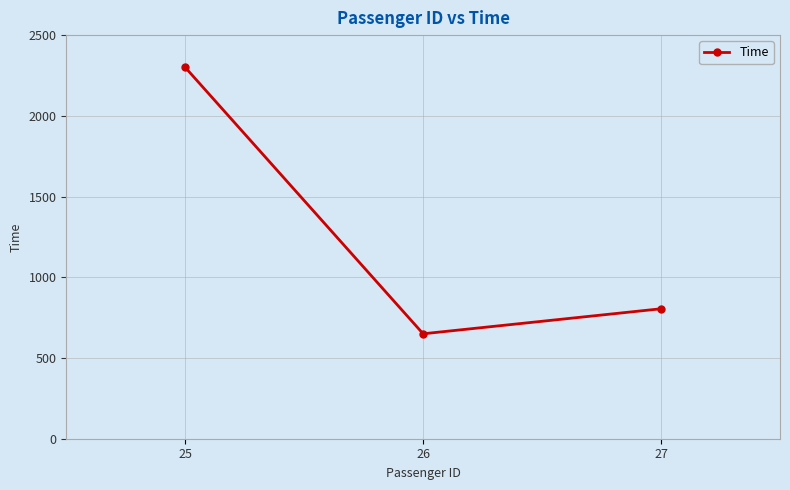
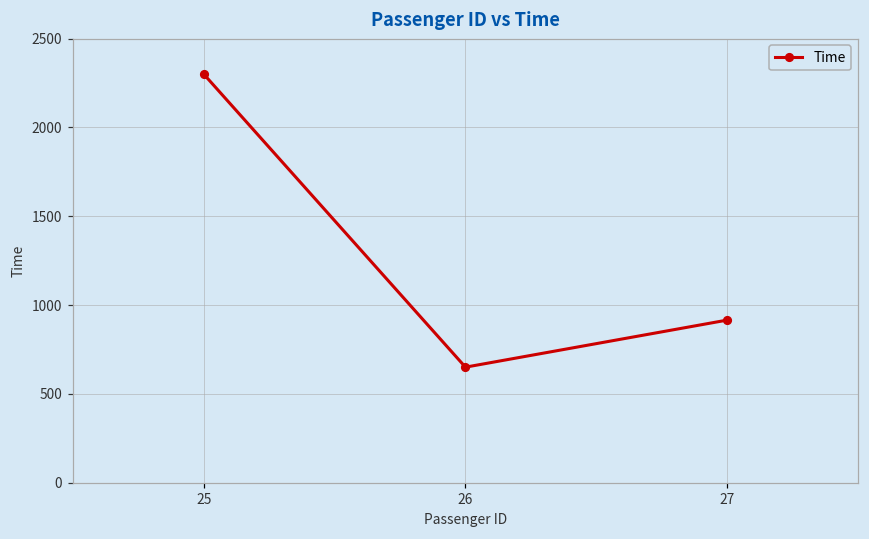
27: 810 -> 920
